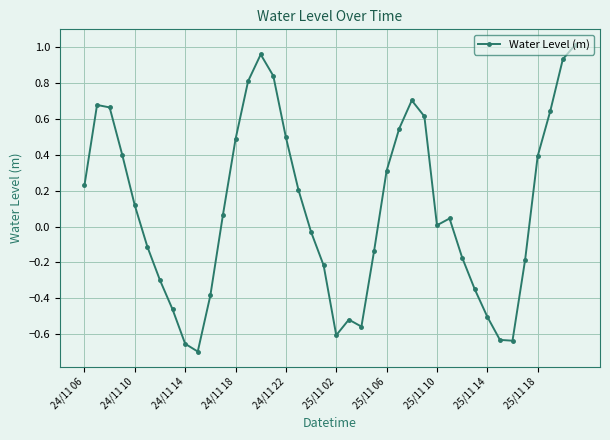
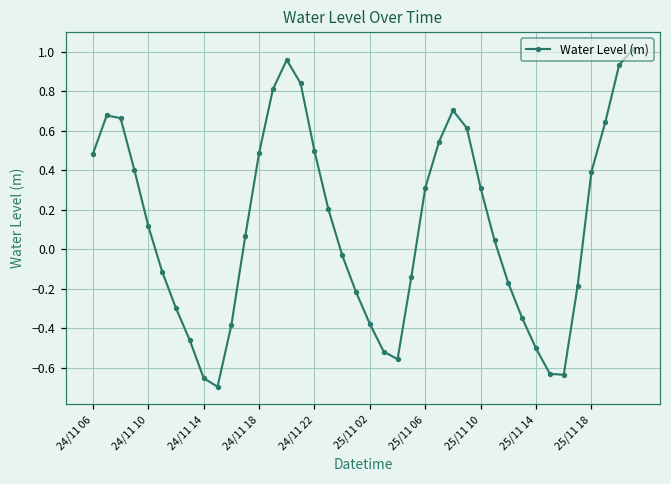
24/11 06: 0.23 -> 0.48
25/11 02: -0.61 -> -0.38
25/11 10: 0.01 -> 0.31
